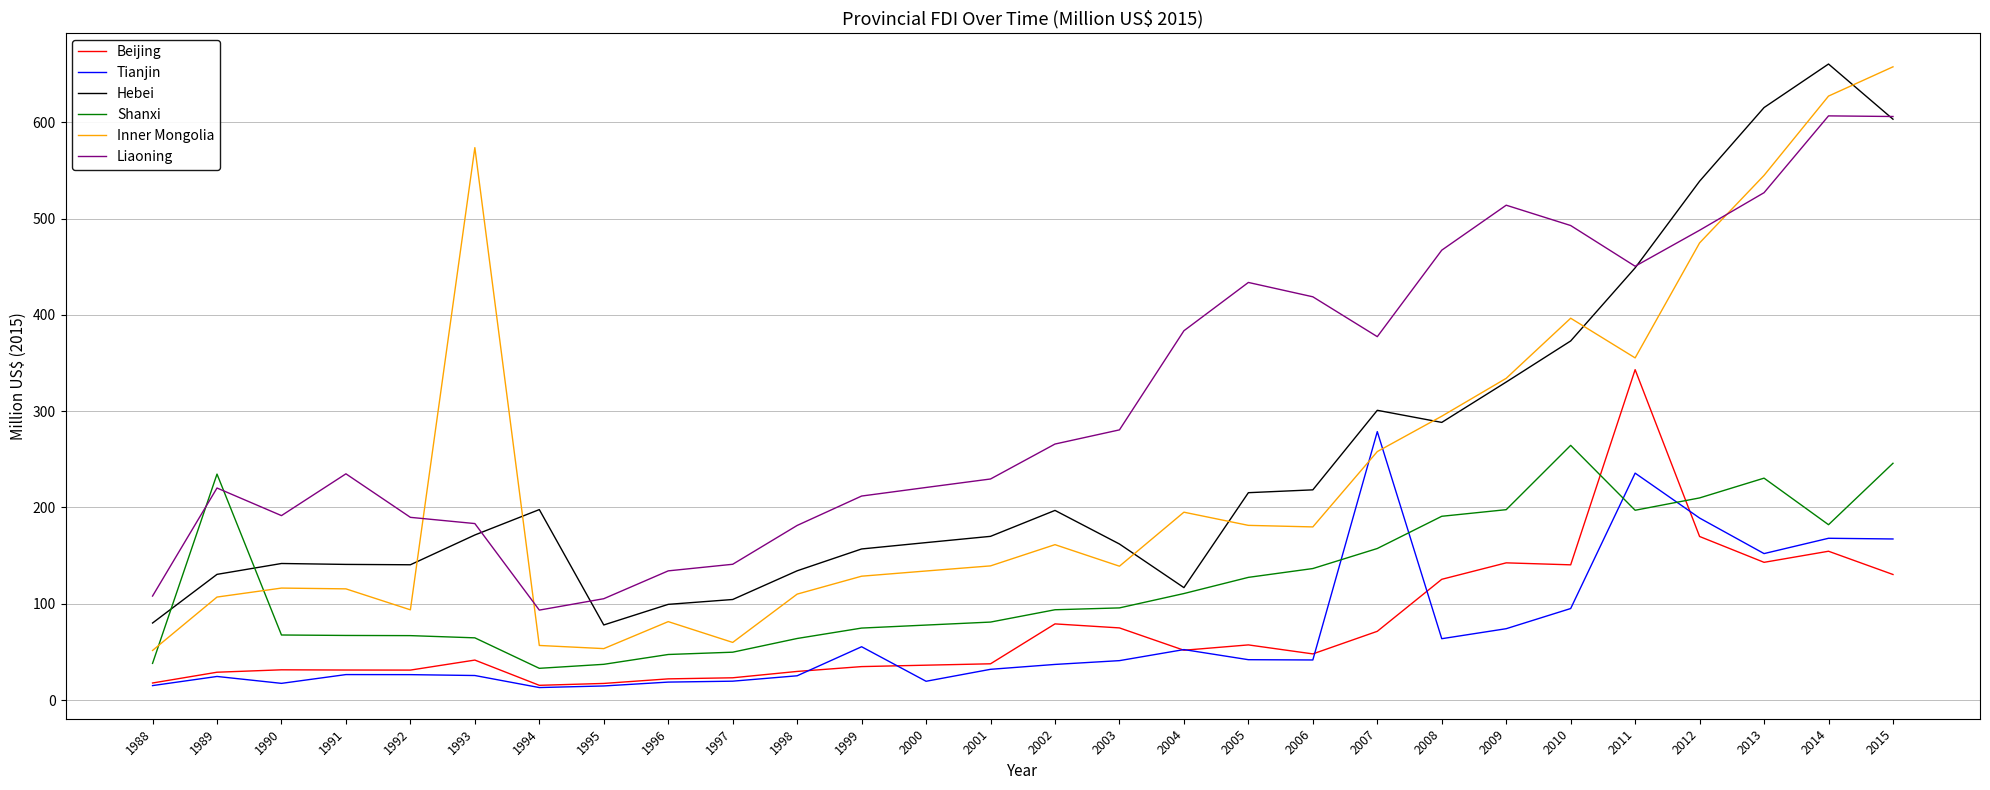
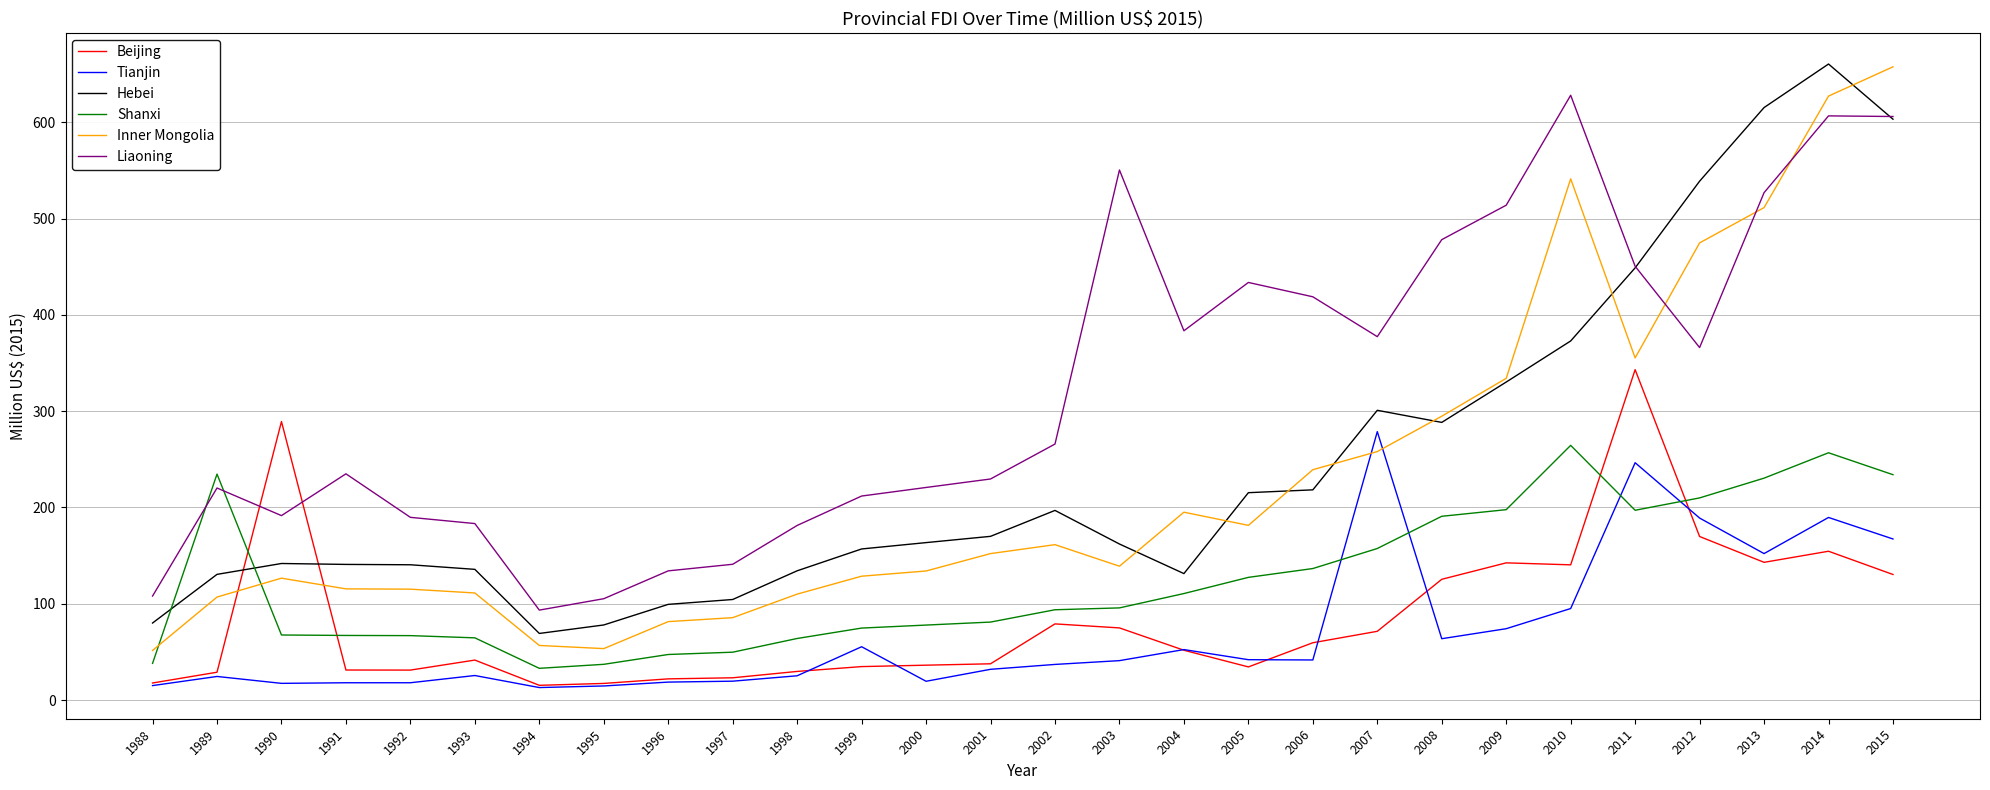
Beijing, 1990: 30 -> 290
Inner Mongolia, 1990: 120 -> 130
Tianjin, 1991: 30 -> 20
Tianjin, 1992: 30 -> 20
Inner Mongolia, 1992: 90 -> 120
Hebei, 1993: 170 -> 140
Inner Mongolia, 1993: 570 -> 110
Hebei, 1994: 200 -> 70
Inner Mongolia, 1997: 60 -> 90
Inner Mongolia, 2001: 140 -> 150
Liaoning, 2003: 280 -> 550
Hebei, 2004: 120 -> 130
Beijing, 2005: 60 -> 30
Beijing, 2006: 50 -> 60
Inner Mongolia, 2006: 180 -> 240
Liaoning, 2008: 470 -> 480
Inner Mongolia, 2010: 400 -> 540
Liaoning, 2010: 490 -> 630
Tianjin, 2011: 240 -> 250
Liaoning, 2012: 490 -> 370
Inner Mongolia, 2013: 540 -> 510
Tianjin, 2014: 170 -> 190
Shanxi, 2014: 180 -> 260
Shanxi, 2015: 250 -> 230
